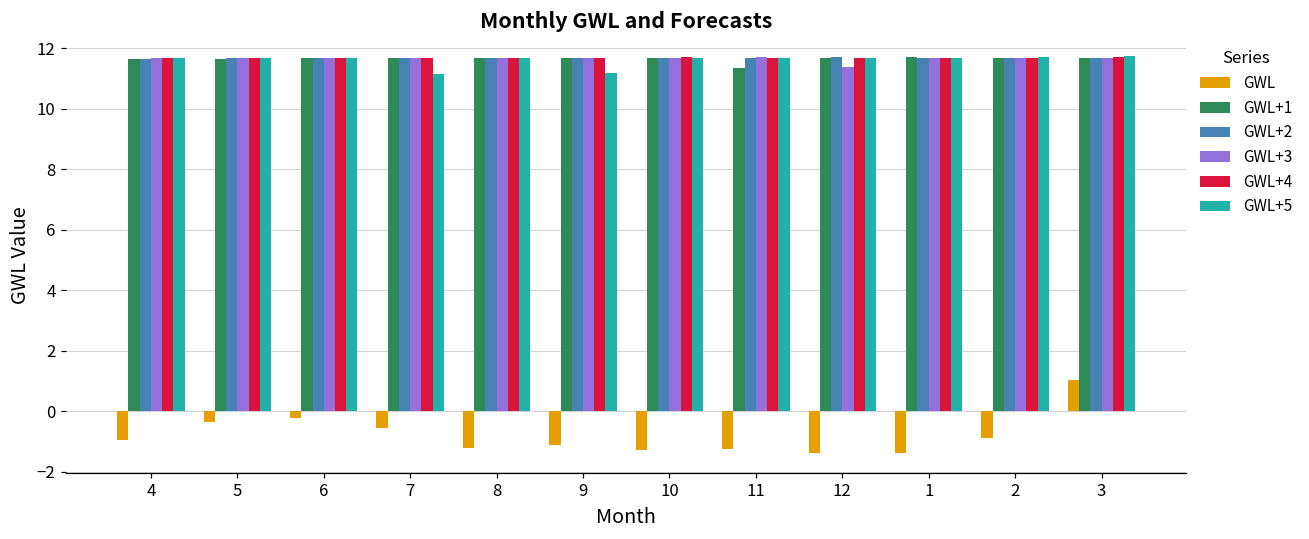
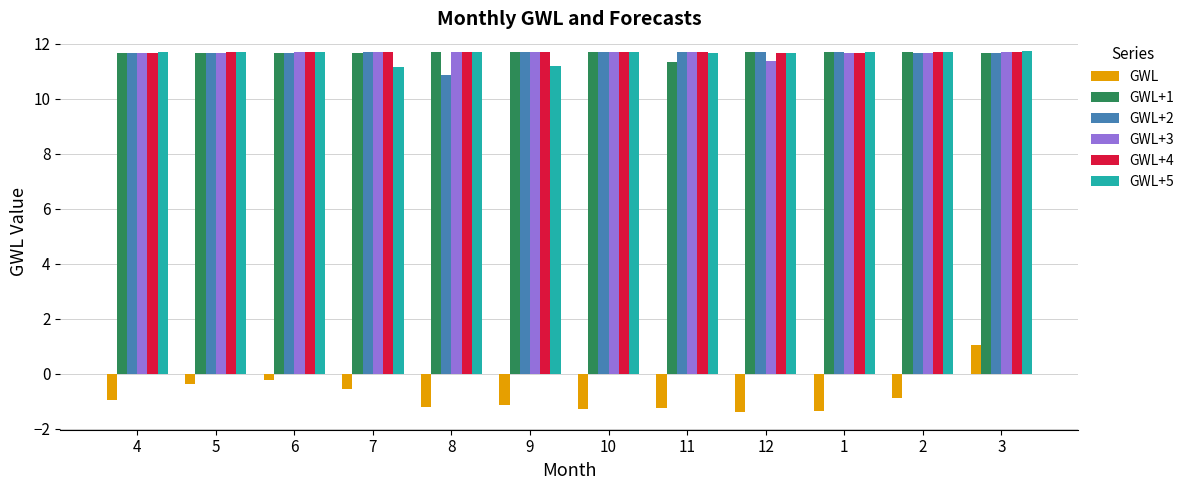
GWL+2, 8: 11.7 -> 10.9
